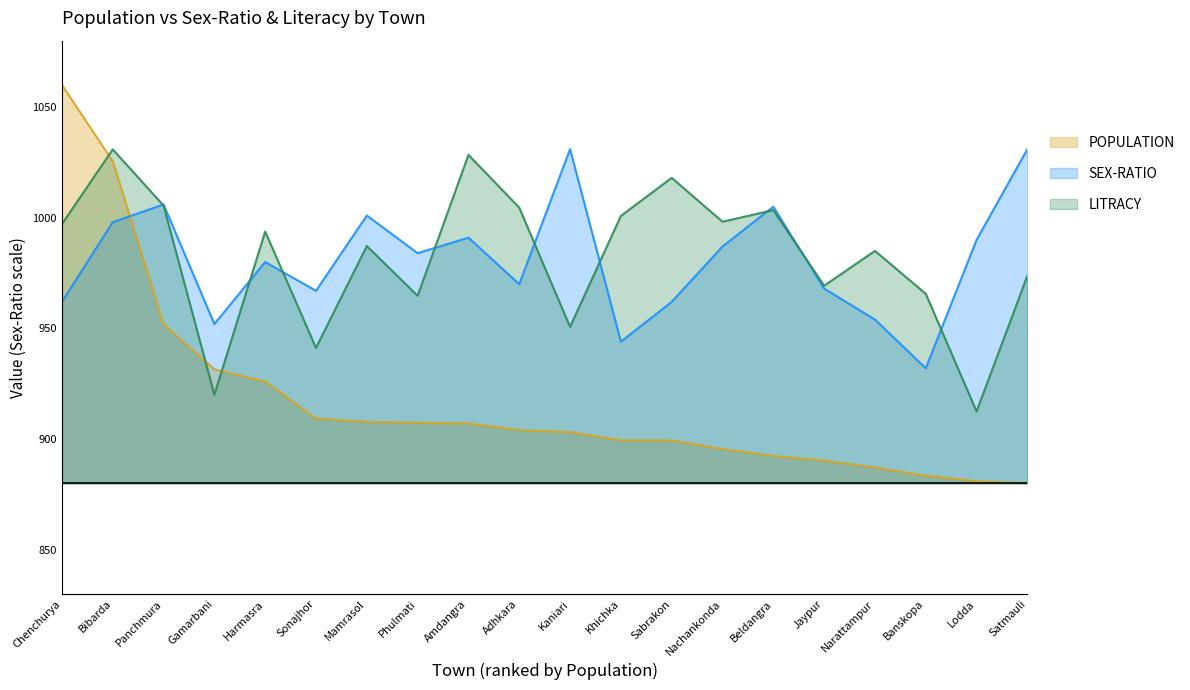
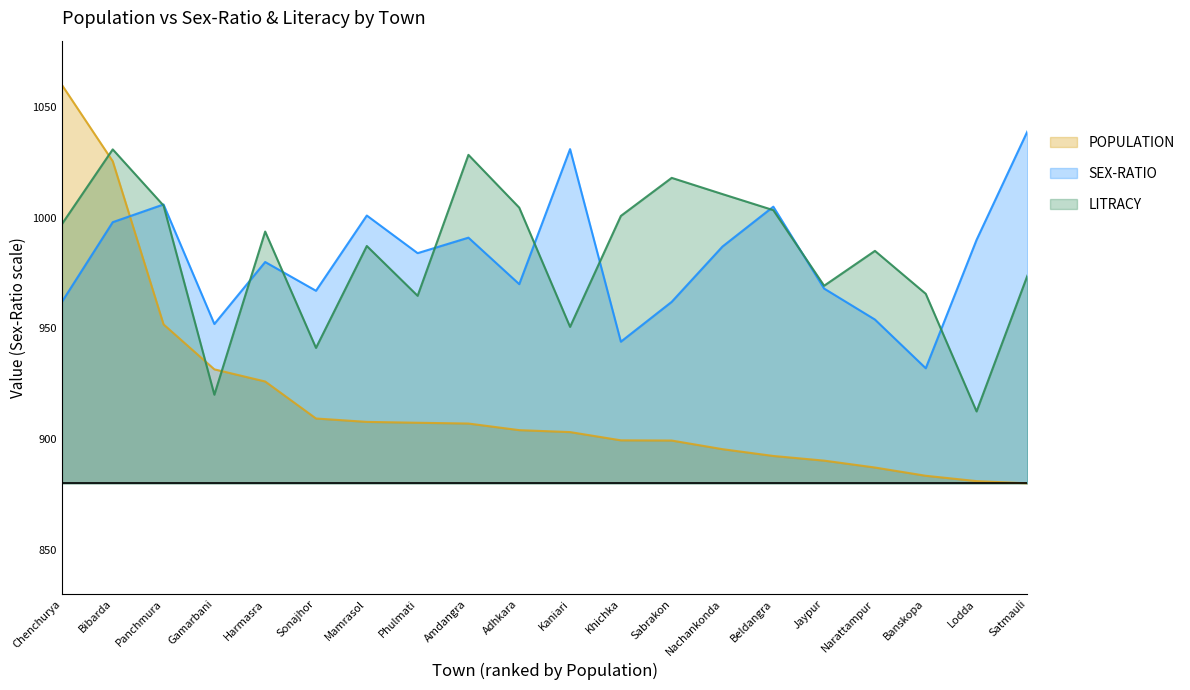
LITRACY, Nachankonda: 998 -> 1011
SEX-RATIO, Satmauli: 1031 -> 1039
